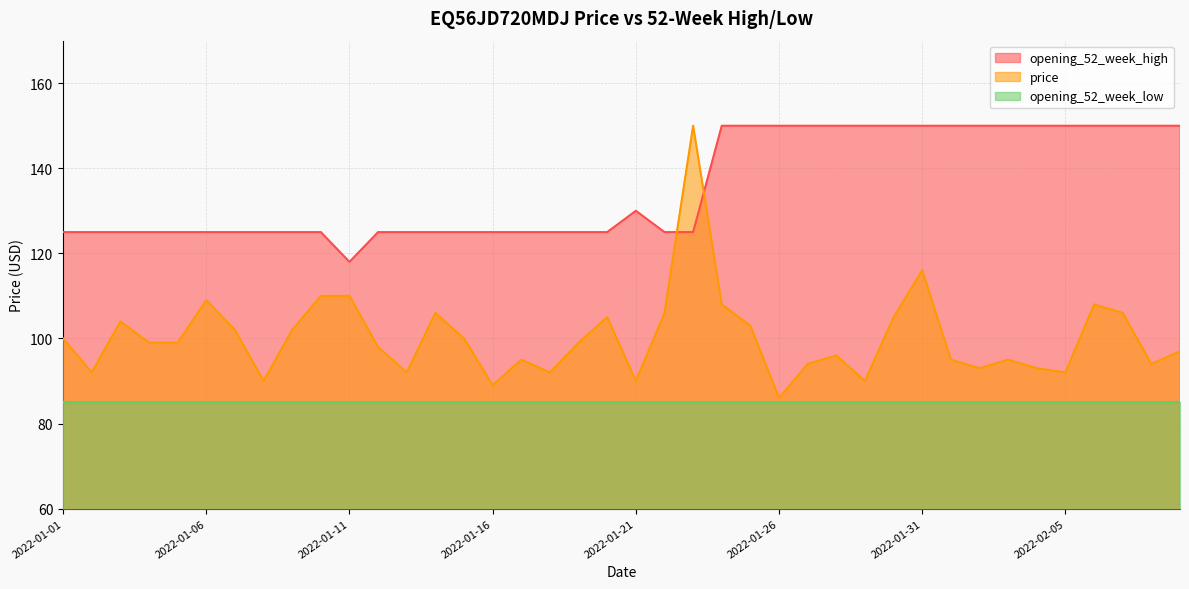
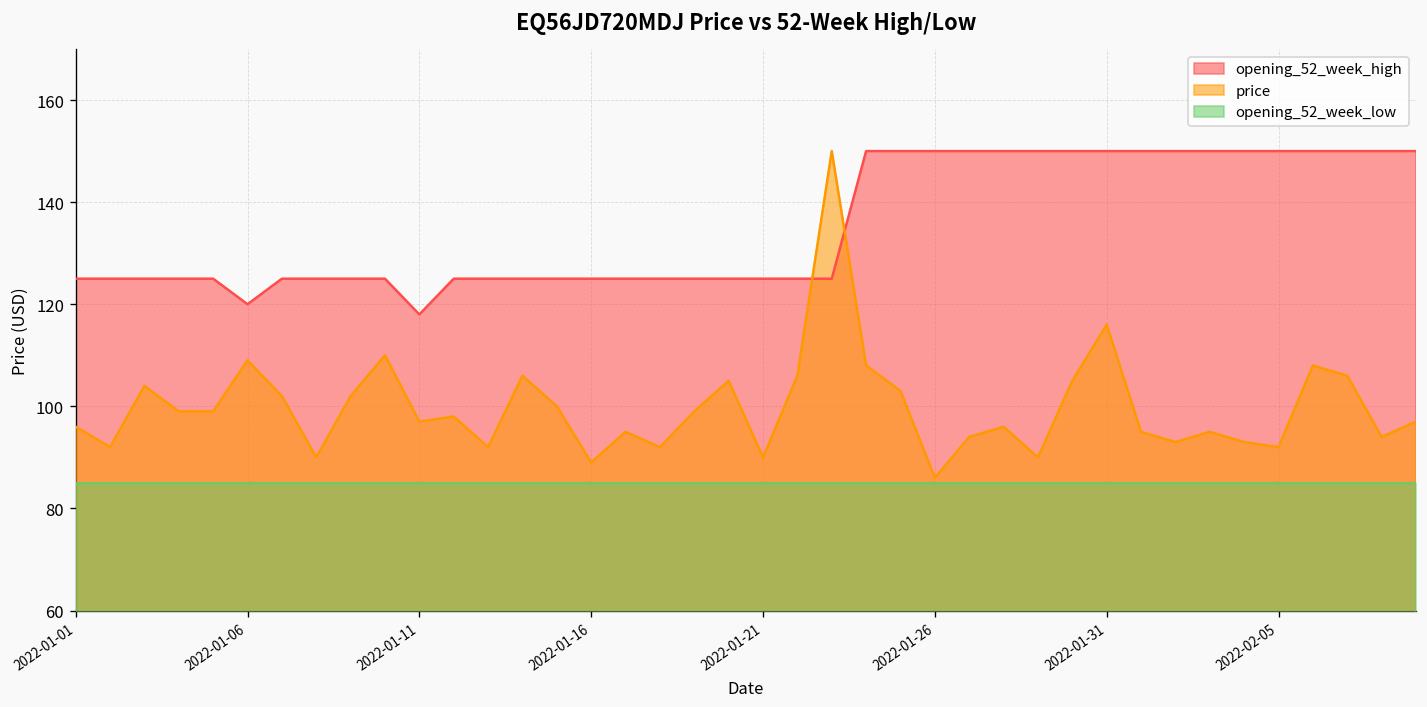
price, 2022-01-01: 100 -> 96
opening_52_week_high, 2022-01-06: 125 -> 120
price, 2022-01-11: 110 -> 97
opening_52_week_high, 2022-01-21: 130 -> 125
